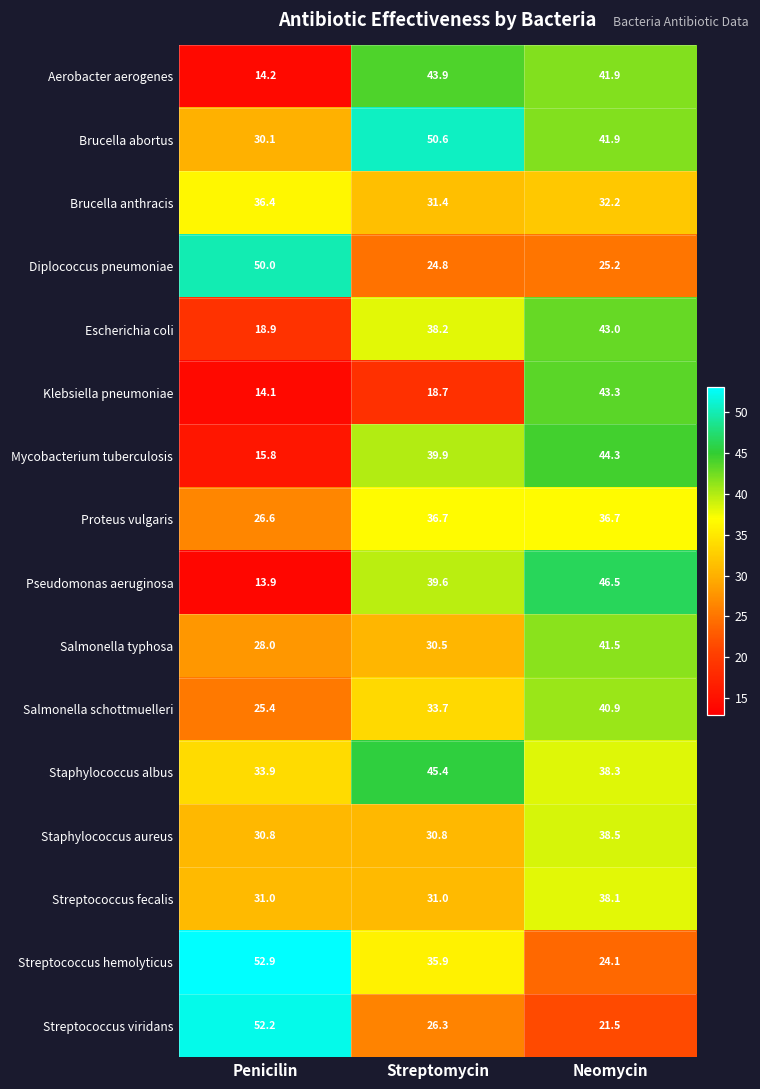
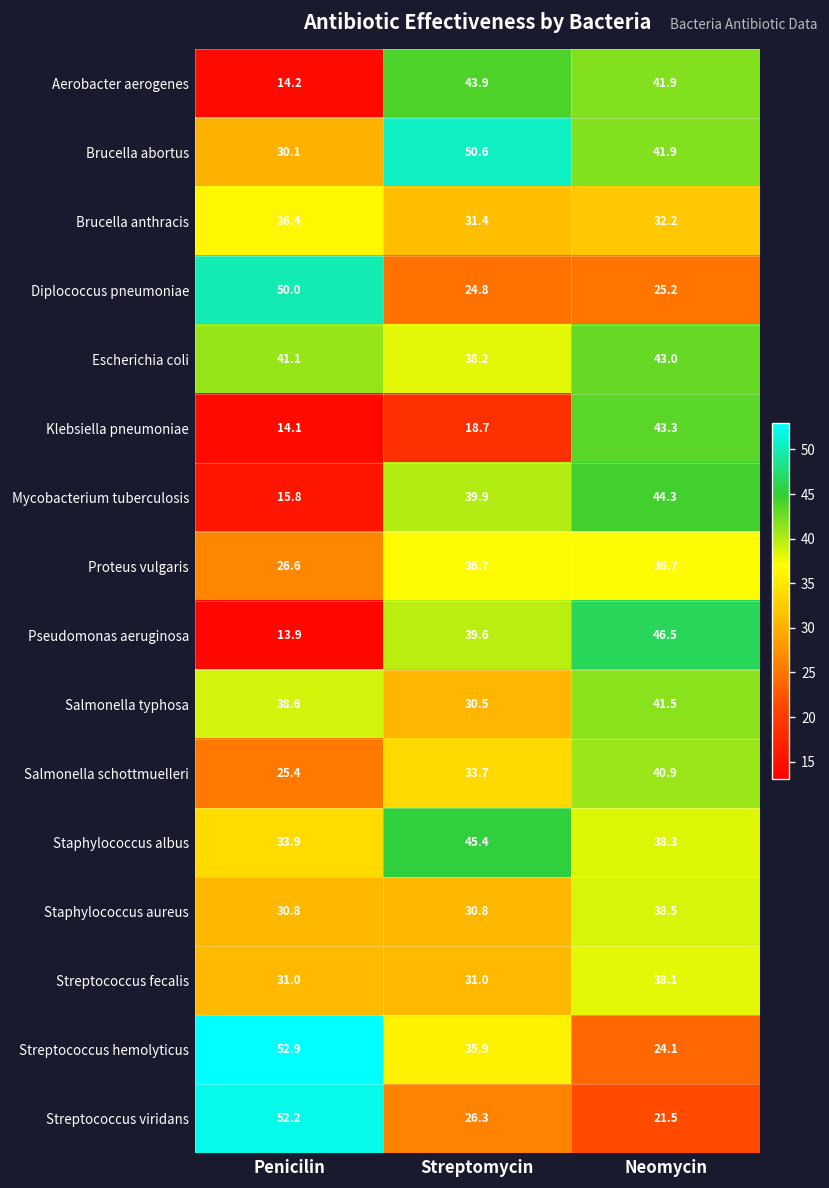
Escherichia coli, Penicilin: 18.9 -> 41.1
Salmonella typhosa, Penicilin: 28.0 -> 38.6
